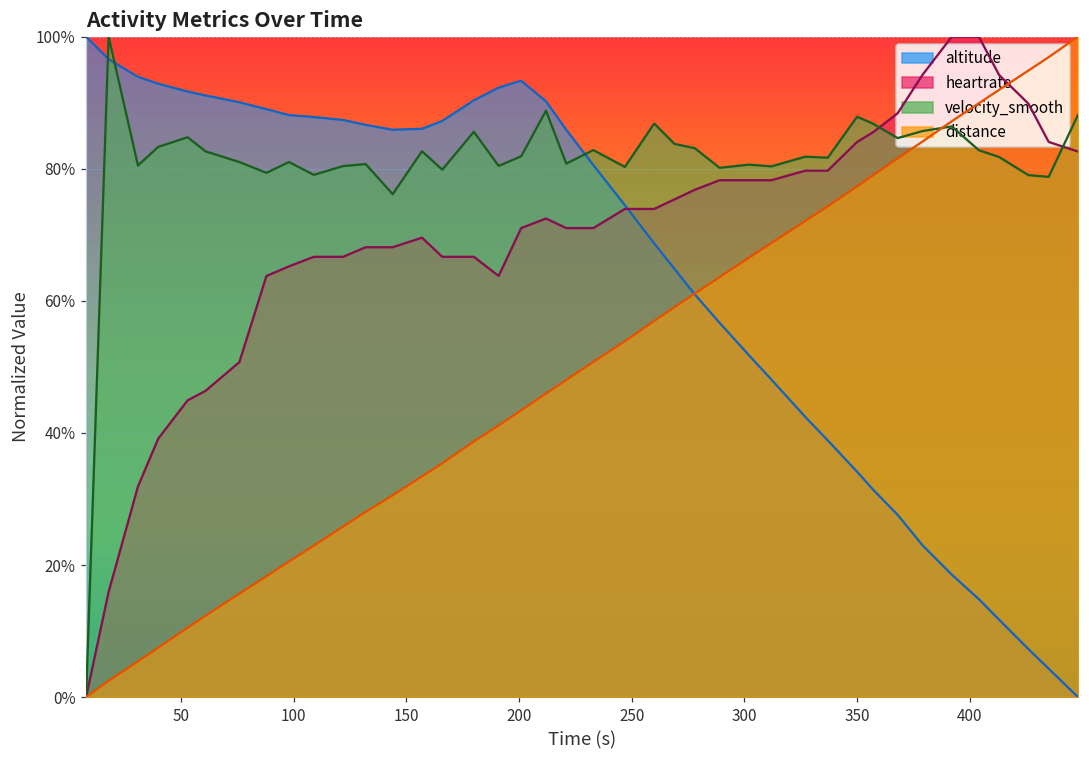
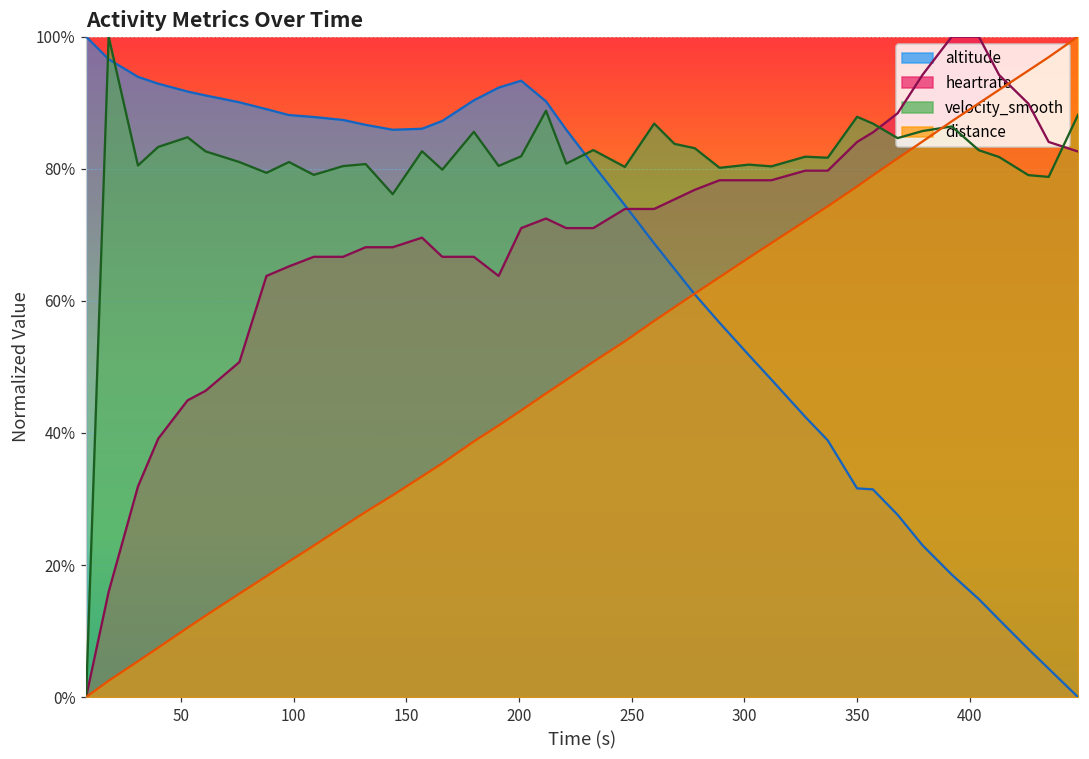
altitude, 350: 34% -> 32%
